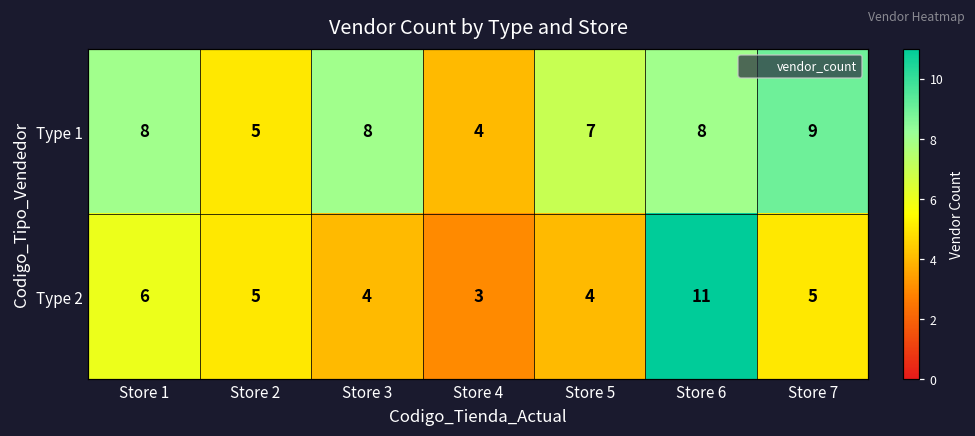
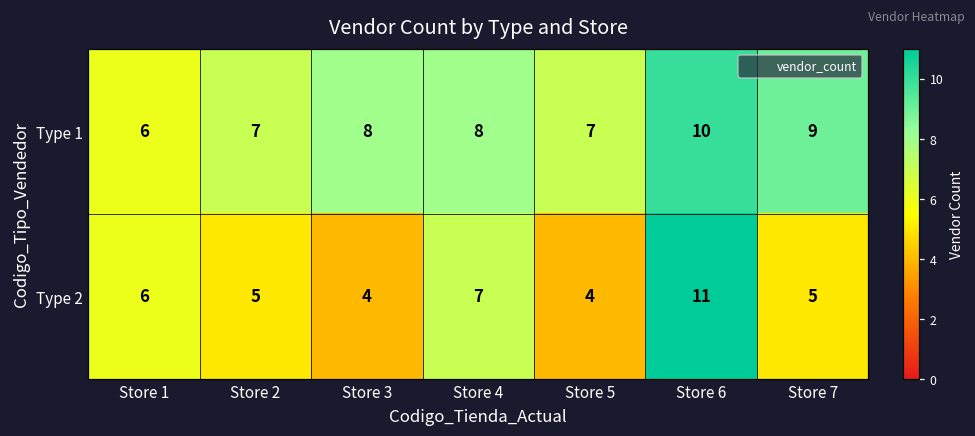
Type 1, Store 1: 8 -> 6
Type 1, Store 2: 5 -> 7
Type 1, Store 4: 4 -> 8
Type 1, Store 6: 8 -> 10
Type 2, Store 4: 3 -> 7
